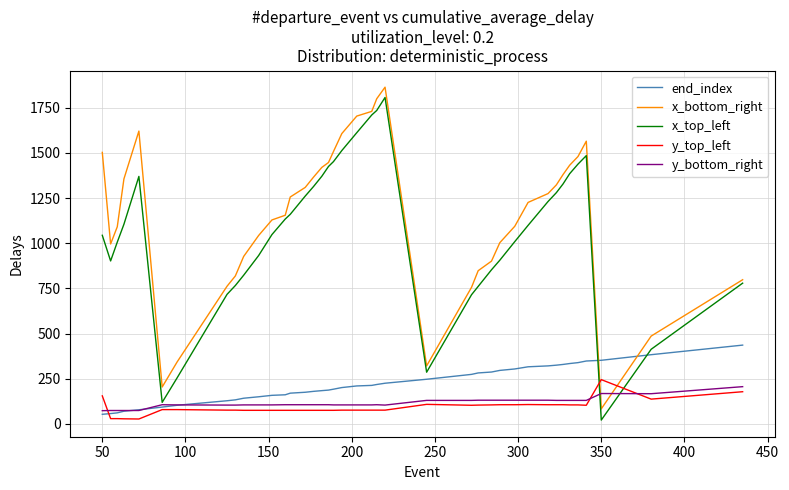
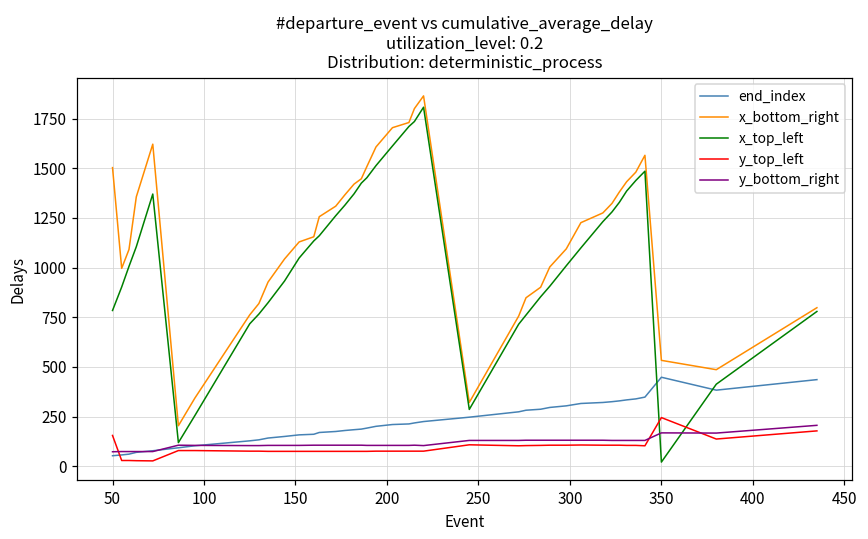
x_top_left, 50: 1040 -> 780
end_index, 350: 350 -> 450
x_bottom_right, 350: 80 -> 530
